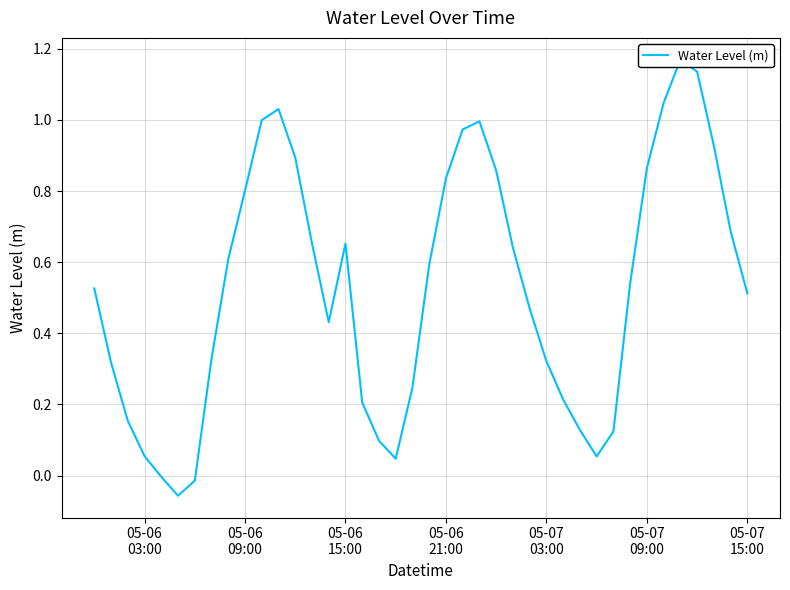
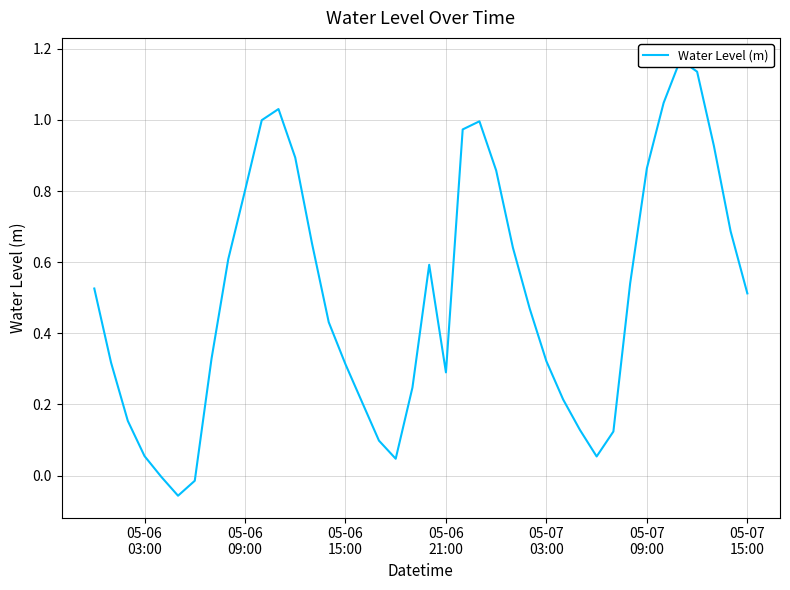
05-06 15:00: 0.65 -> 0.31
05-06 21:00: 0.84 -> 0.29
